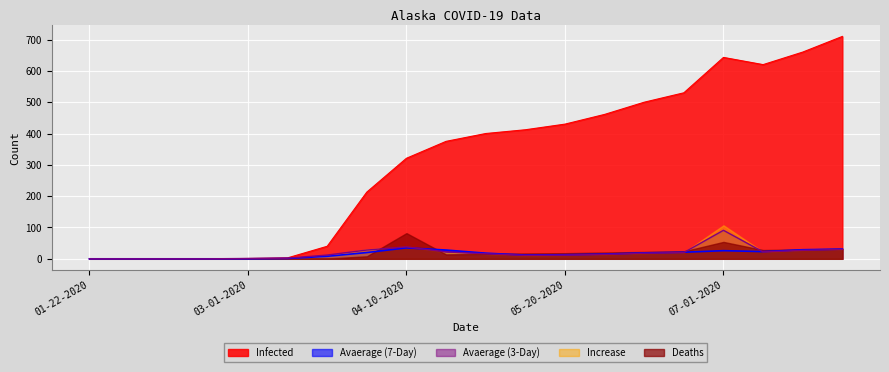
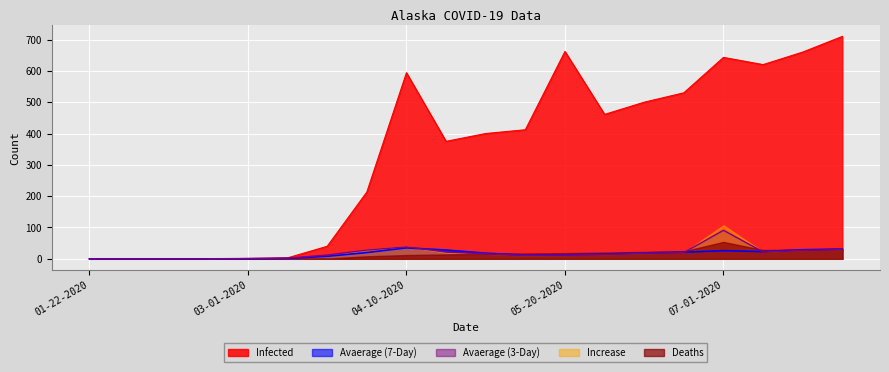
Infected, 04-10-2020: 320 -> 590
Deaths, 04-10-2020: 80 -> 10
Infected, 05-20-2020: 430 -> 660
